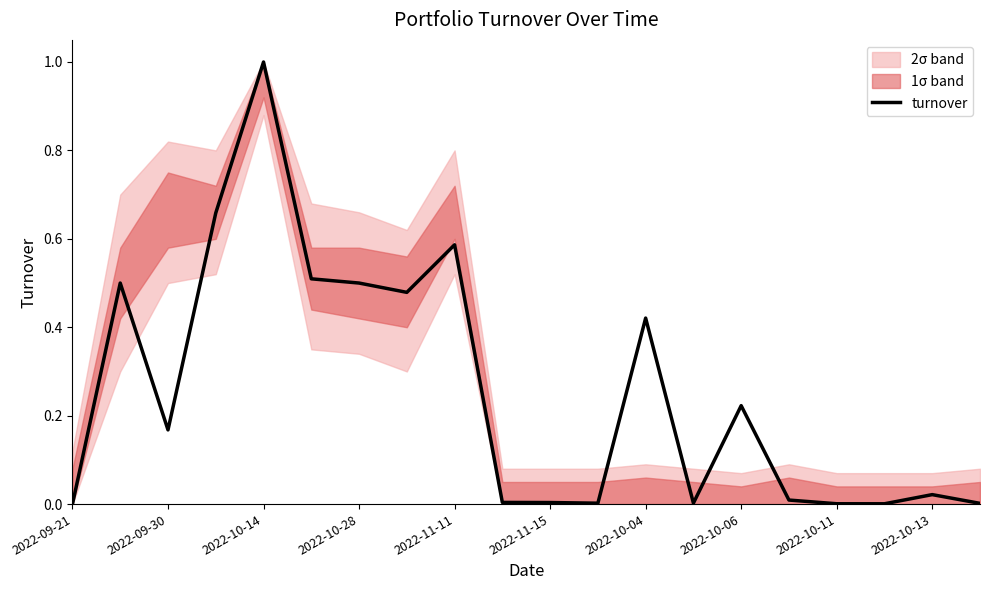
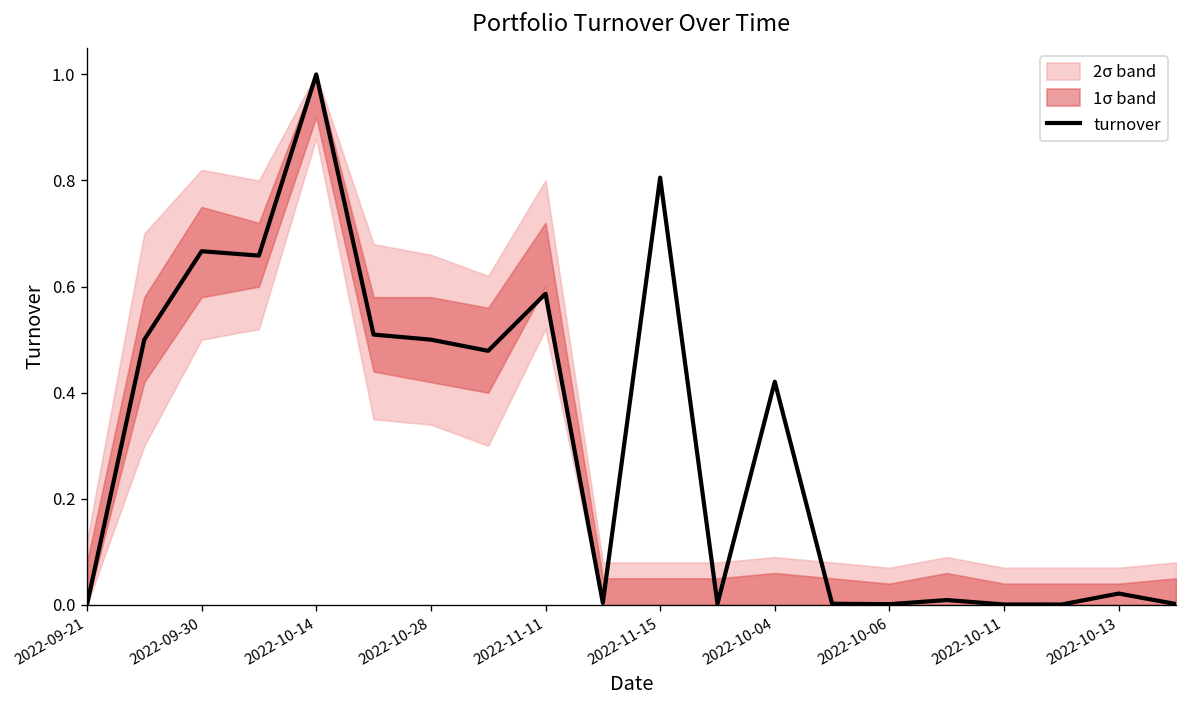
turnover, 2022-09-30: 0.17 -> 0.67
turnover, 2022-11-15: 0.00 -> 0.81
turnover, 2022-10-06: 0.22 -> 0.00
